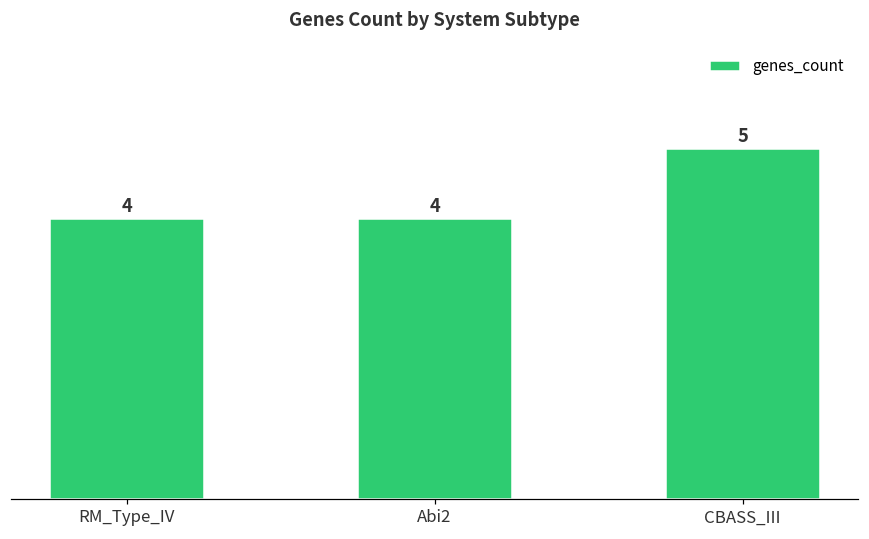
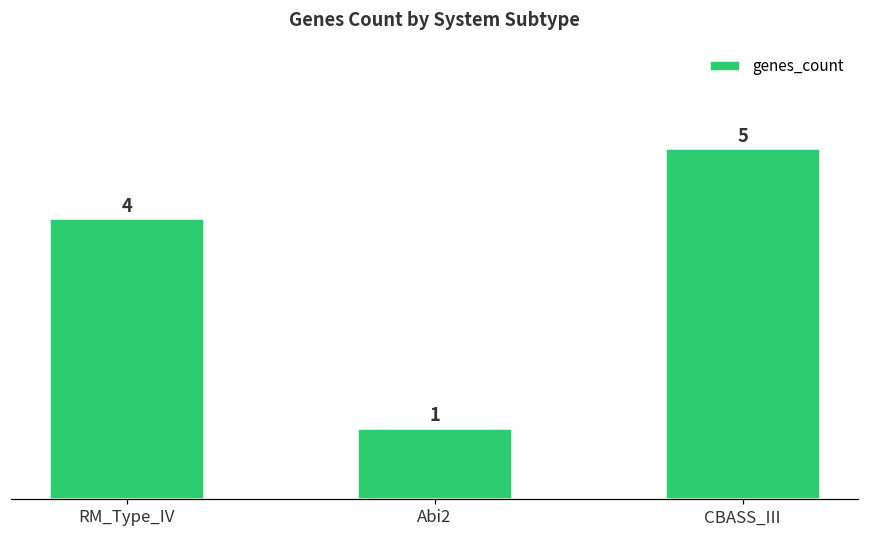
Abi2: 4 -> 1
